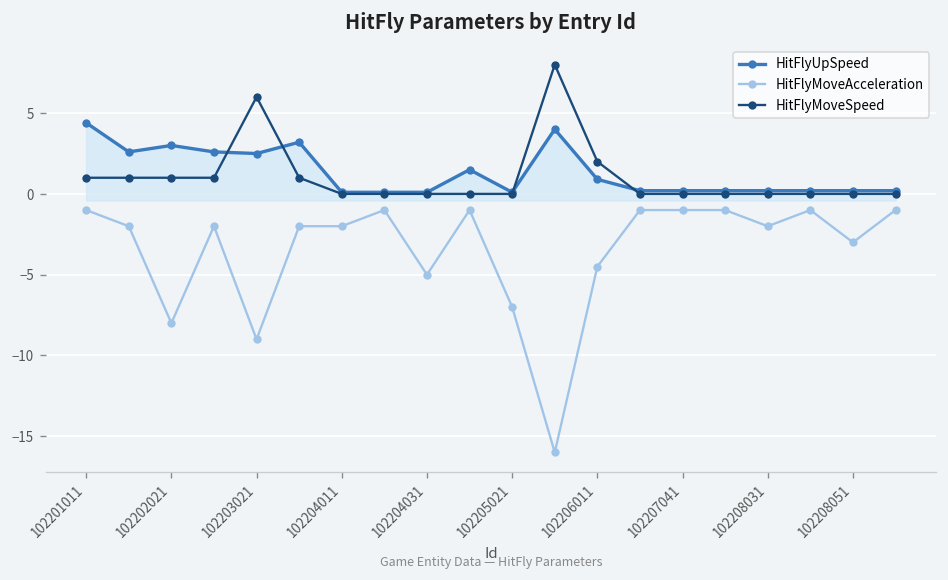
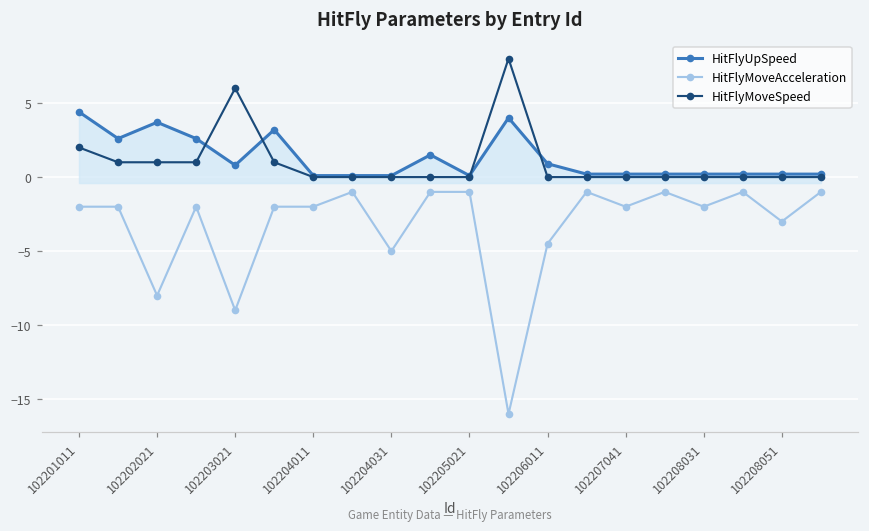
HitFlyMoveAcceleration, 102201011: -1 -> -2
HitFlyMoveSpeed, 102201011: 1 -> 2
HitFlyUpSpeed, 102202021: 3.0 -> 3.7
HitFlyUpSpeed, 102203021: 2.5 -> 0.8
HitFlyMoveAcceleration, 102205021: -7 -> -1
HitFlyMoveSpeed, 102206011: 2 -> 0
HitFlyMoveAcceleration, 102207041: -1 -> -2
